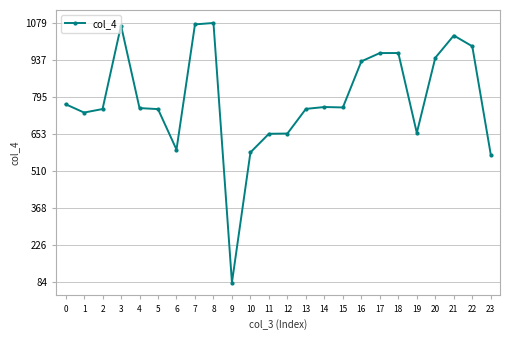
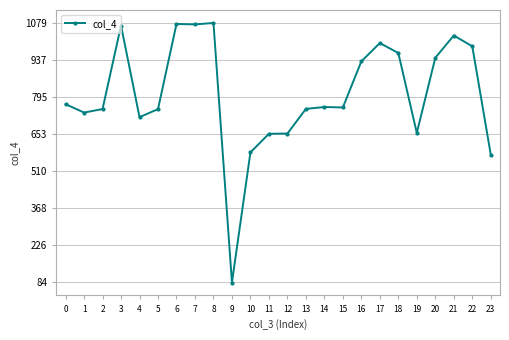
4: 750 -> 720
6: 590 -> 1080
17: 960 -> 1000
